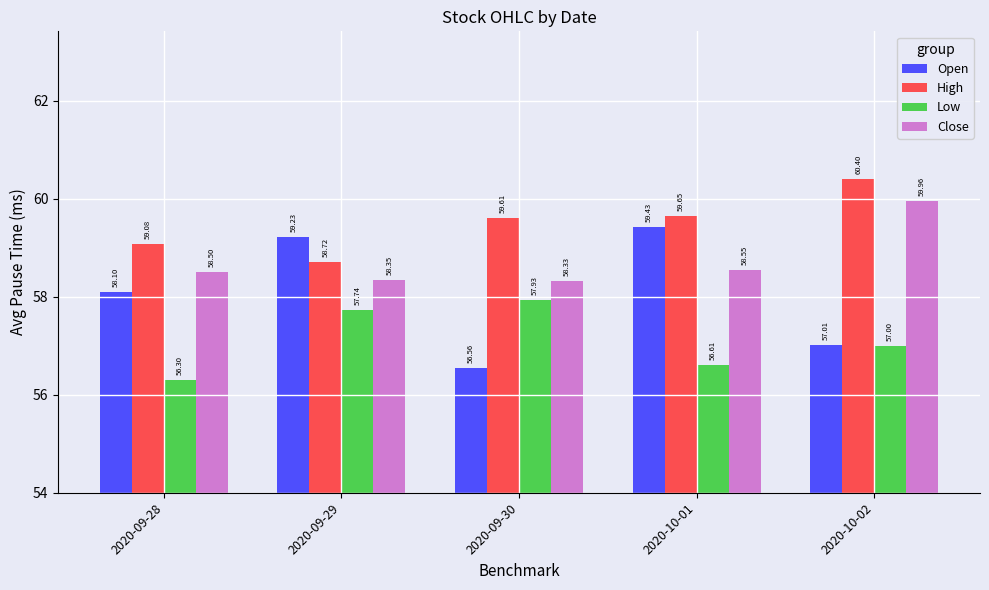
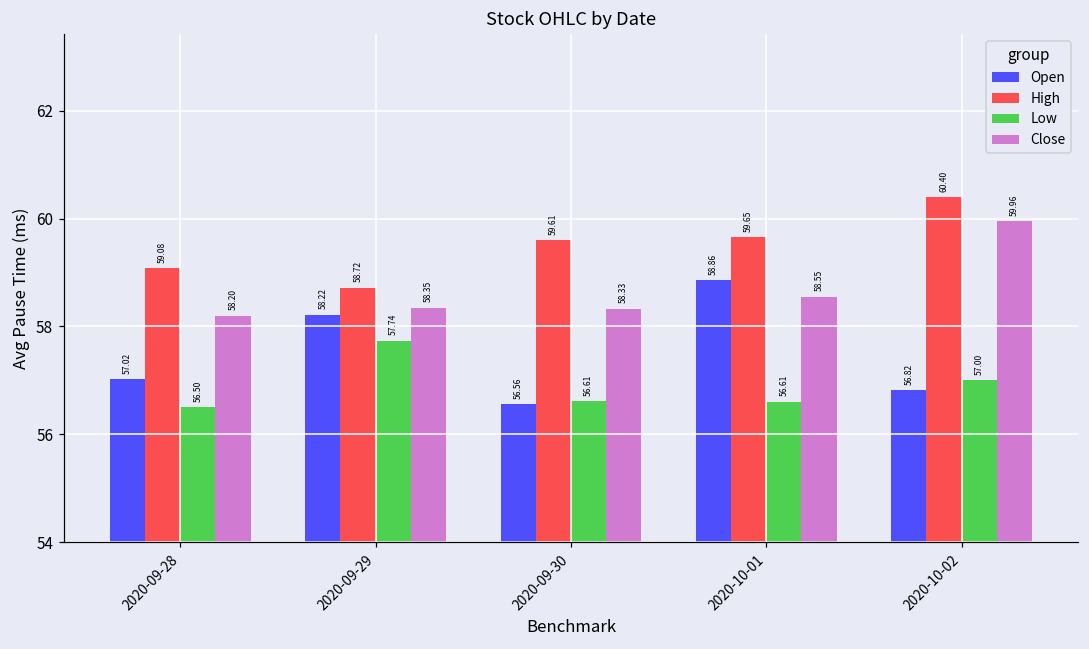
Open, 2020-09-28: 58.10 -> 57.02
Low, 2020-09-28: 56.30 -> 56.50
Close, 2020-09-28: 58.50 -> 58.20
Open, 2020-09-29: 59.23 -> 58.22
Low, 2020-09-30: 57.93 -> 56.61
Open, 2020-10-01: 59.43 -> 58.86
Open, 2020-10-02: 57.01 -> 56.82
